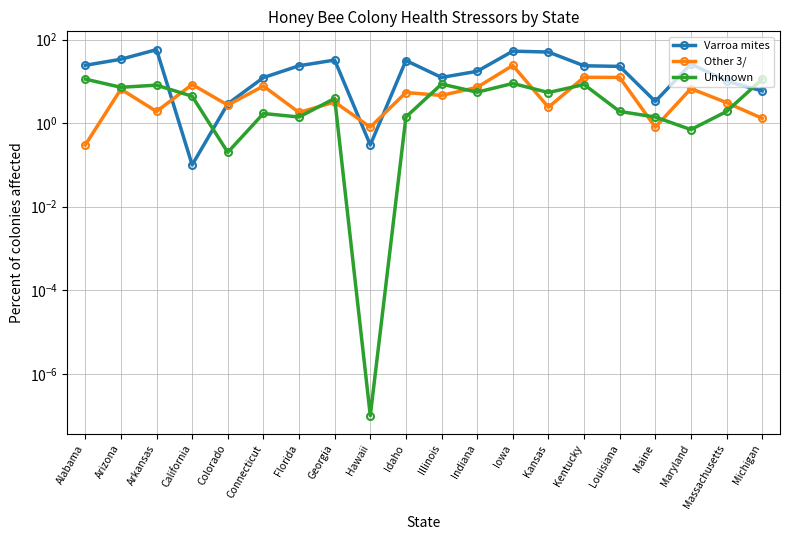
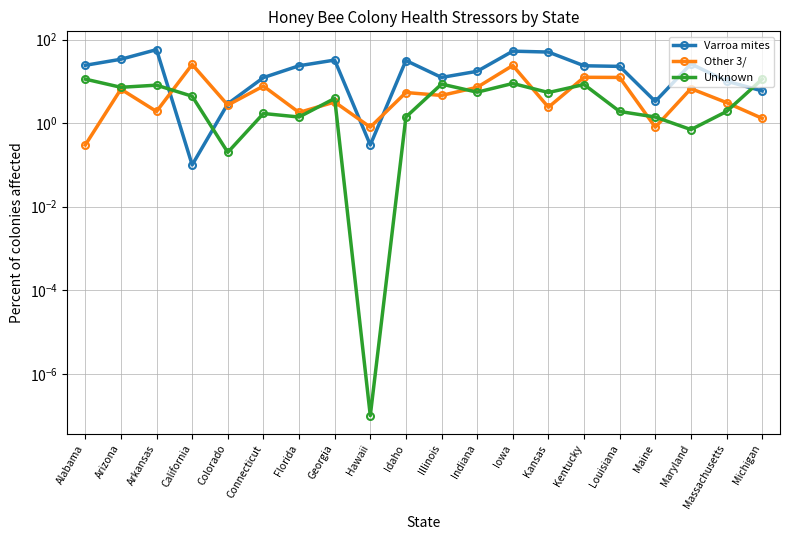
Other 3/, California: 8 -> 30
